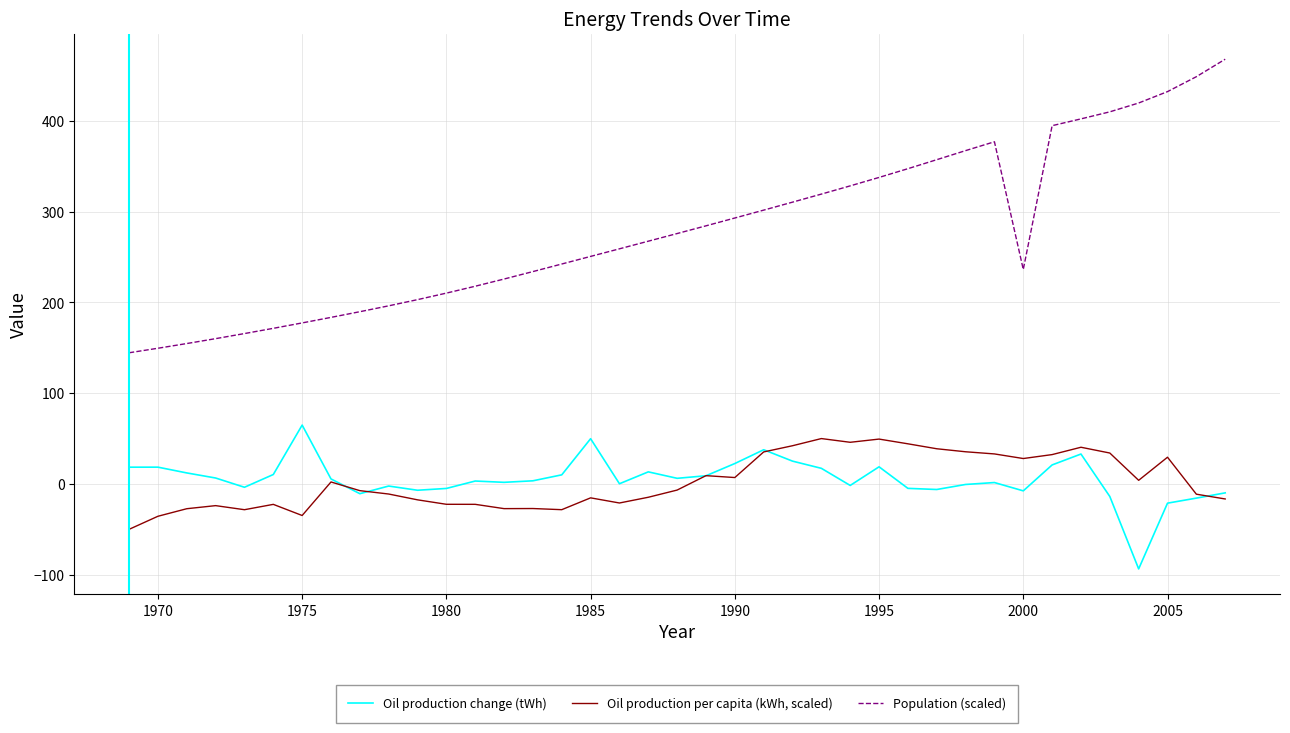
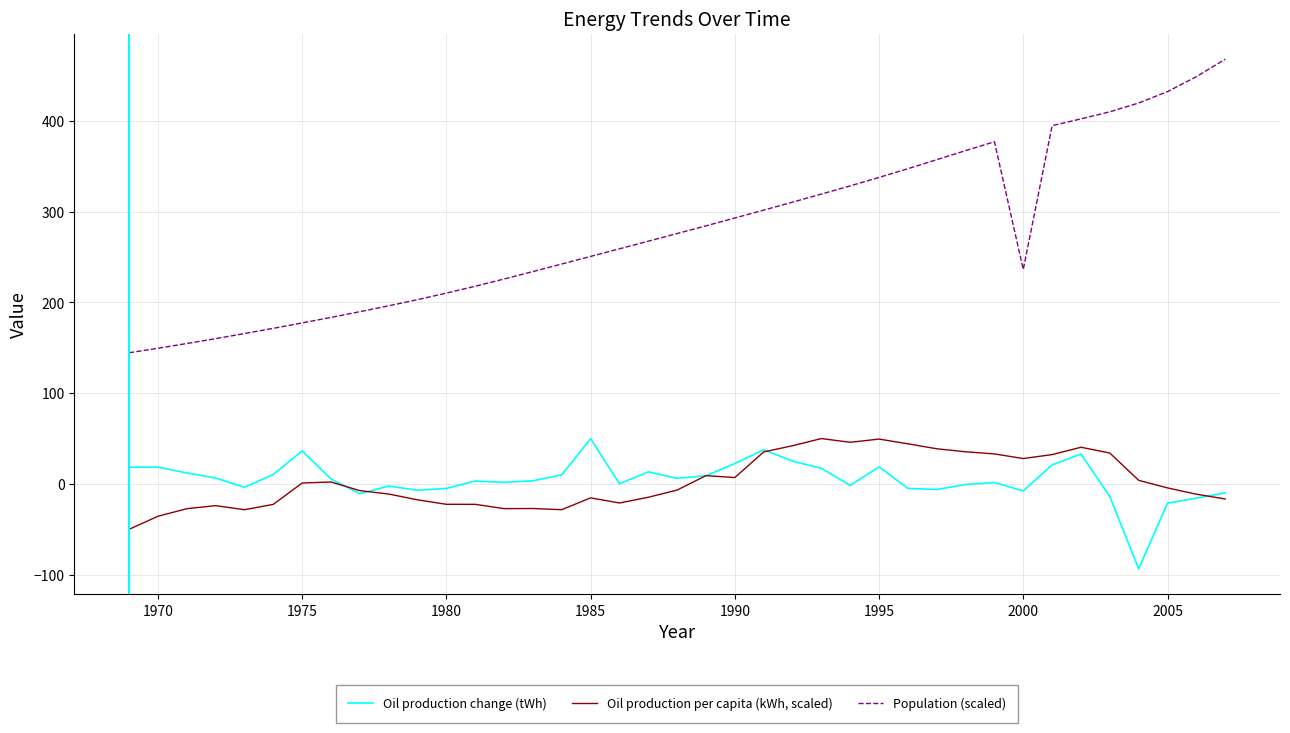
Oil production change (tWh), 1975: 60 -> 40
Oil production per capita (kWh, scaled), 1975: -30 -> 0
Oil production per capita (kWh, scaled), 2005: 30 -> 0
